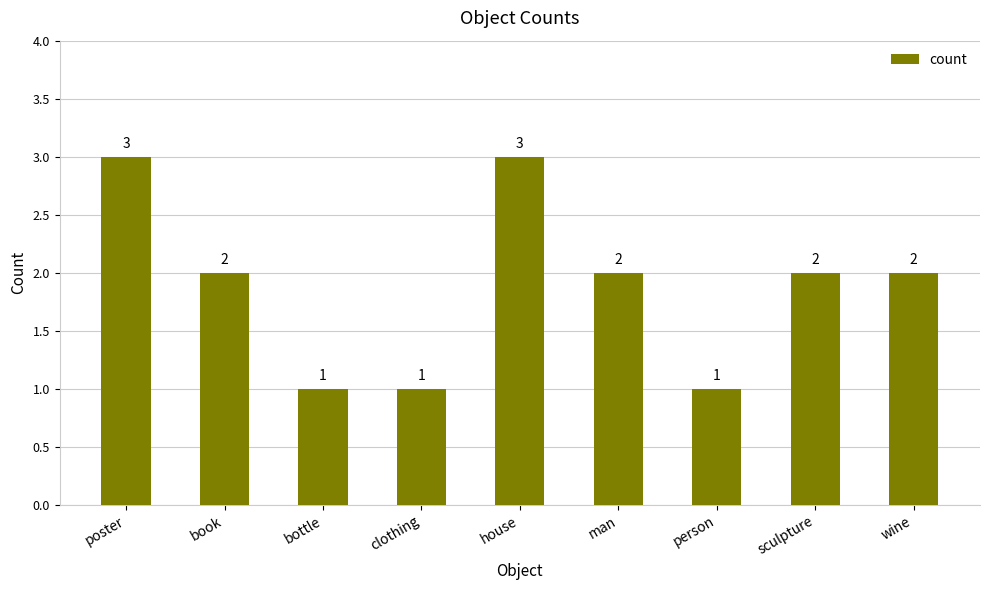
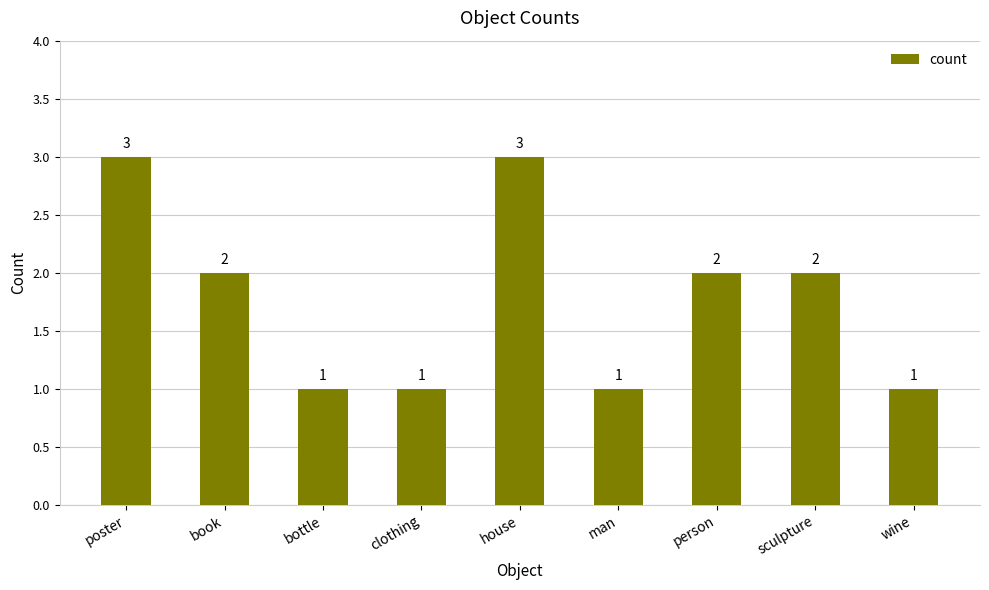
man: 2 -> 1
person: 1 -> 2
wine: 2 -> 1
